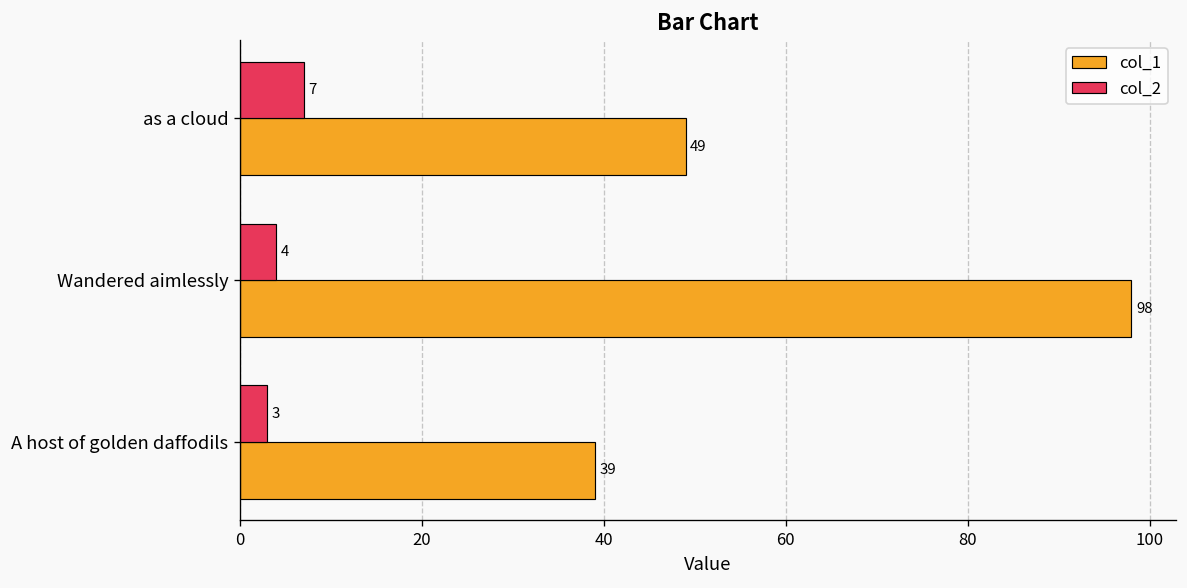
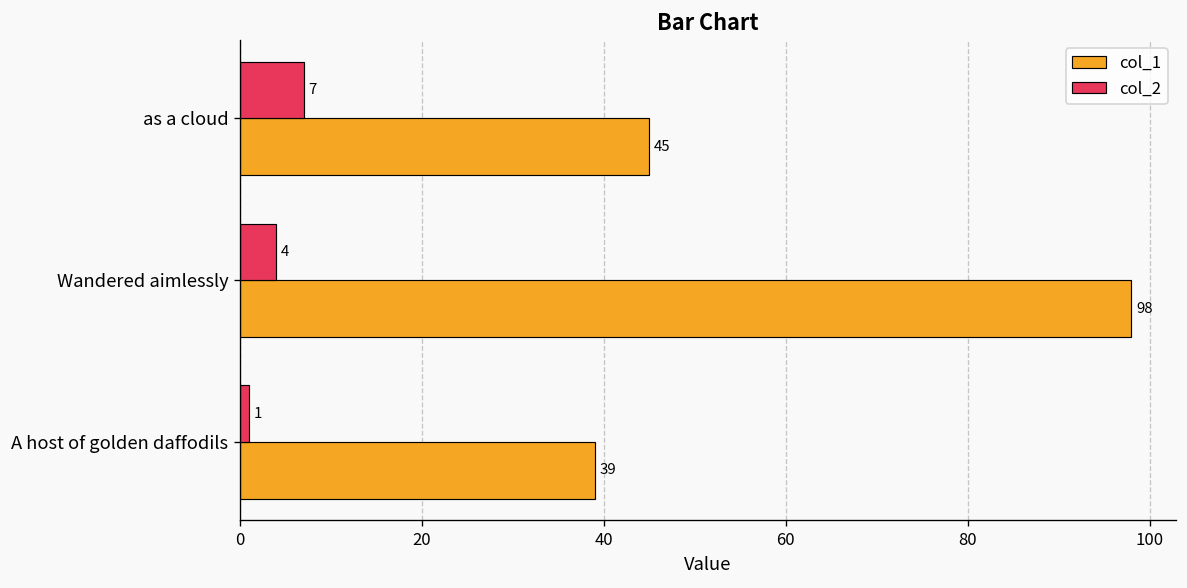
col_1, as a cloud: 49 -> 45
col_2, A host of golden daffodils: 3 -> 1
